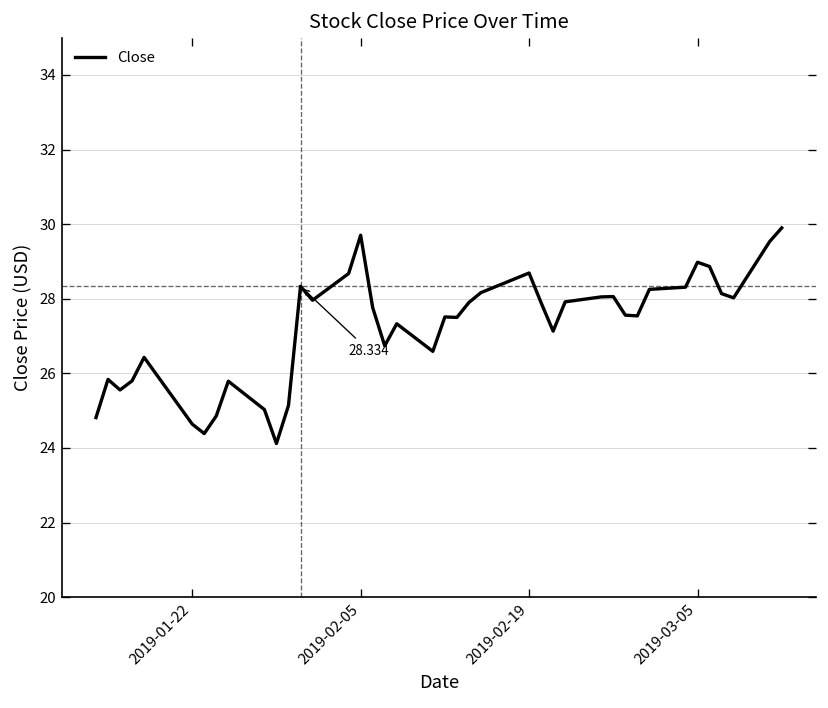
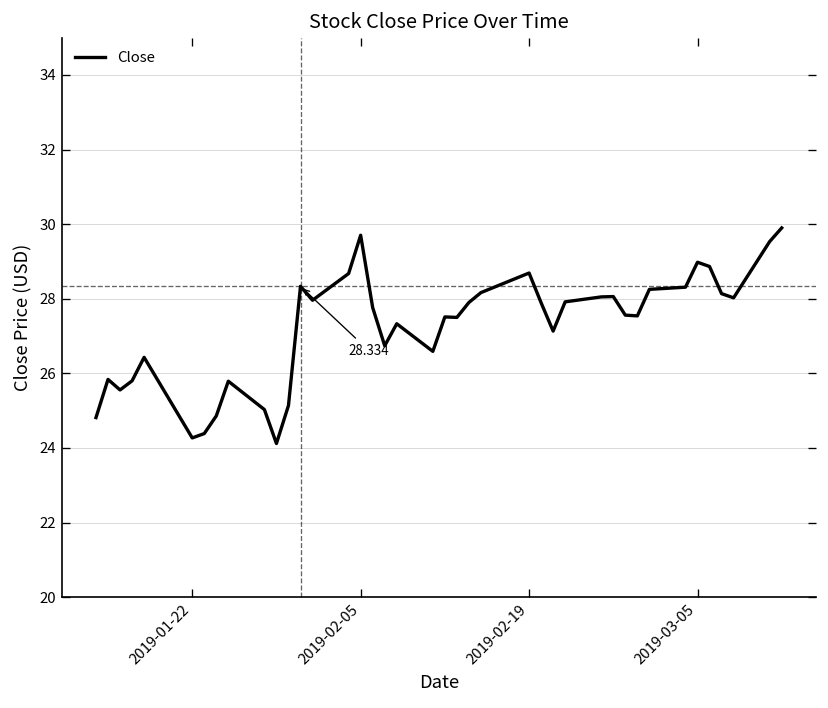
2019-01-22: 24.6 -> 24.3
